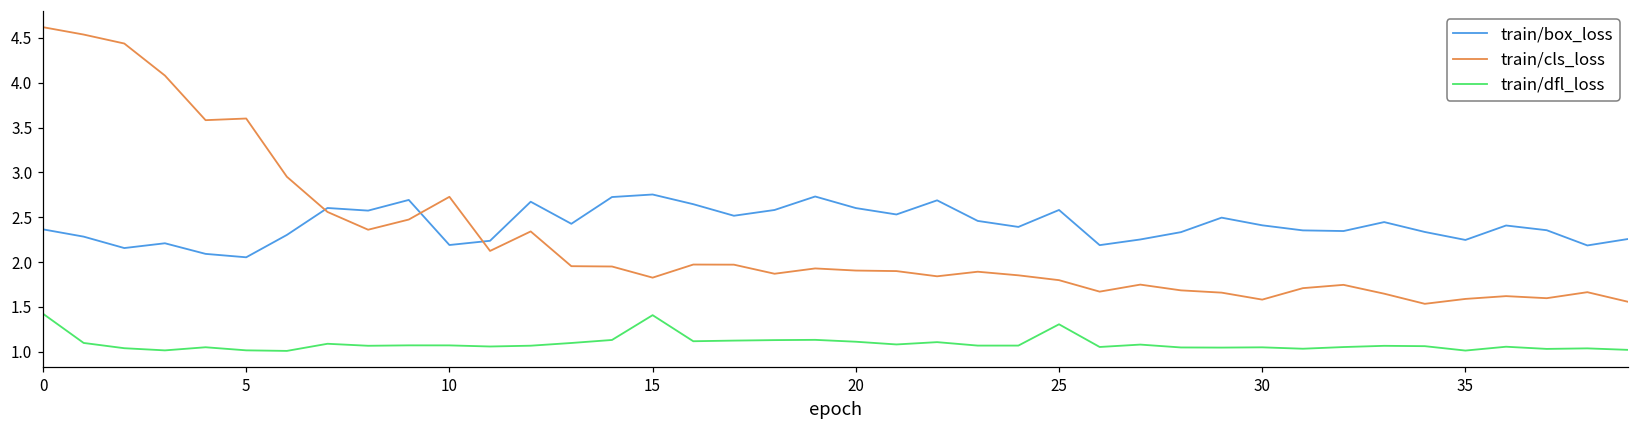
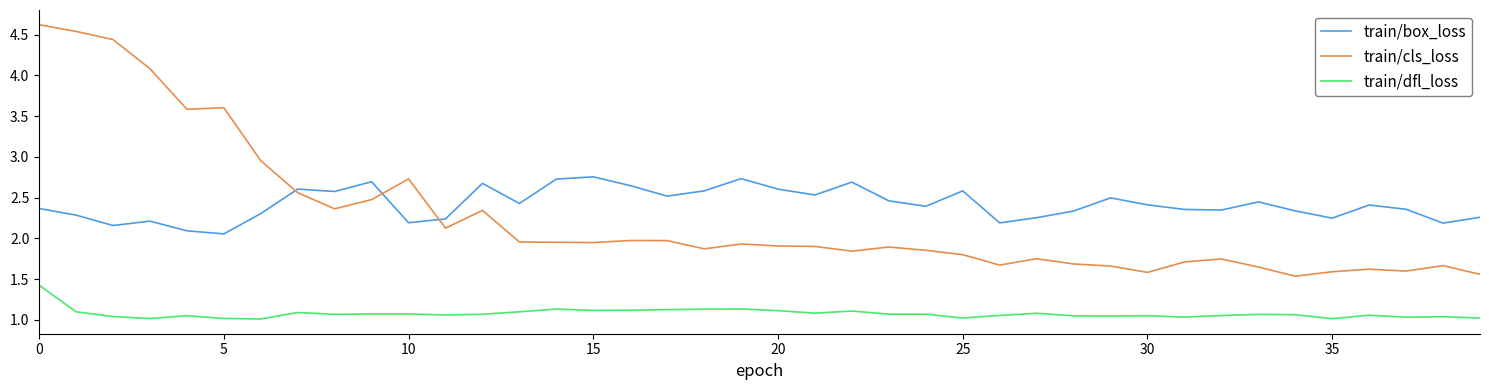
train/cls_loss, 15: 1.8 -> 1.9
train/dfl_loss, 15: 1.4 -> 1.1
train/dfl_loss, 25: 1.3 -> 1.0
